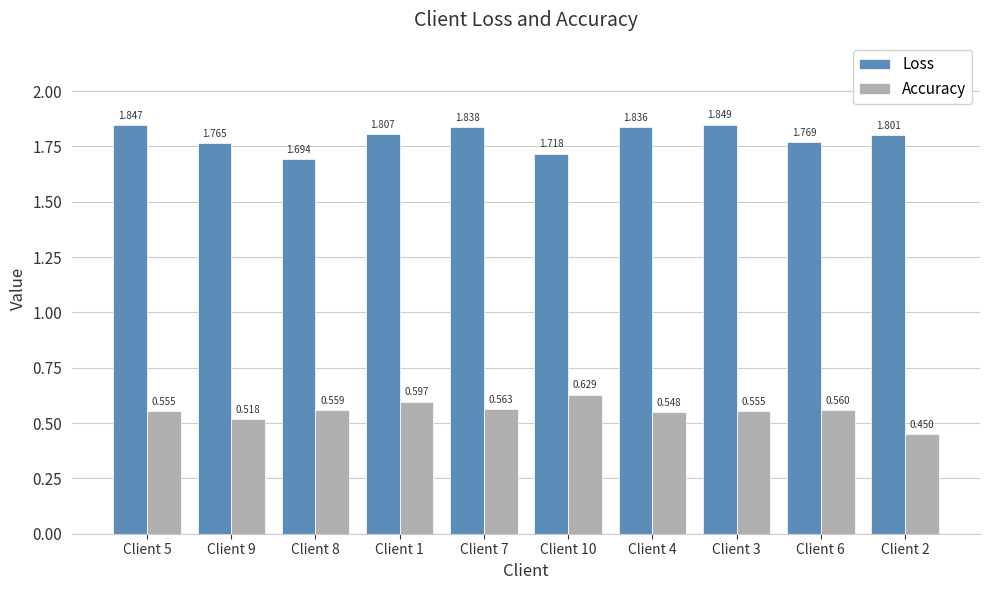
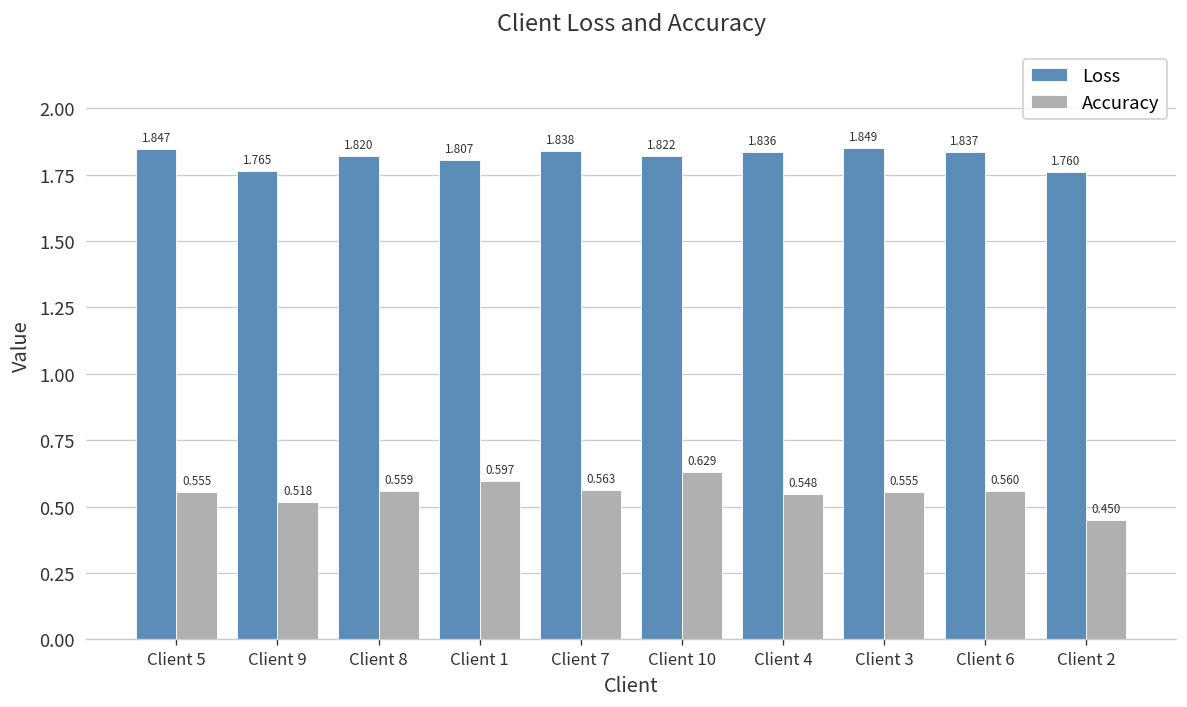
Loss, Client 8: 1.694 -> 1.820
Loss, Client 10: 1.718 -> 1.822
Loss, Client 6: 1.769 -> 1.837
Loss, Client 2: 1.801 -> 1.760
